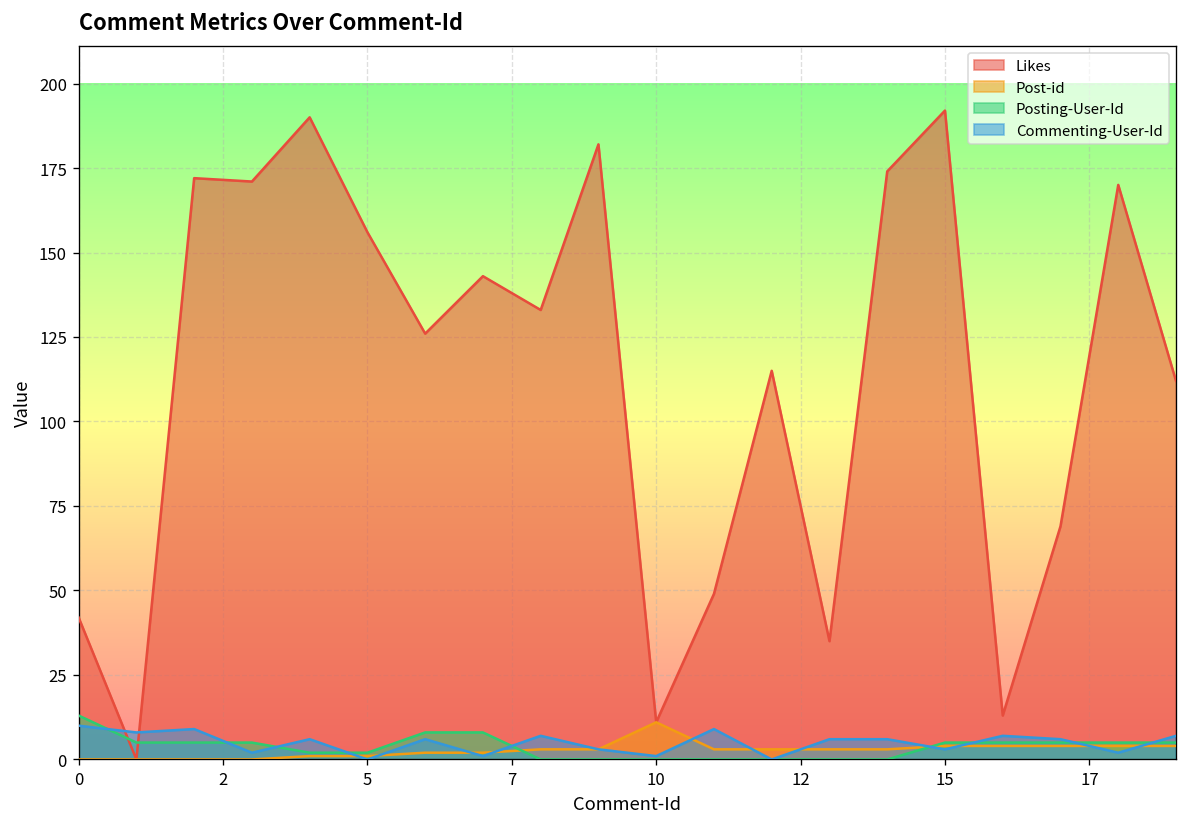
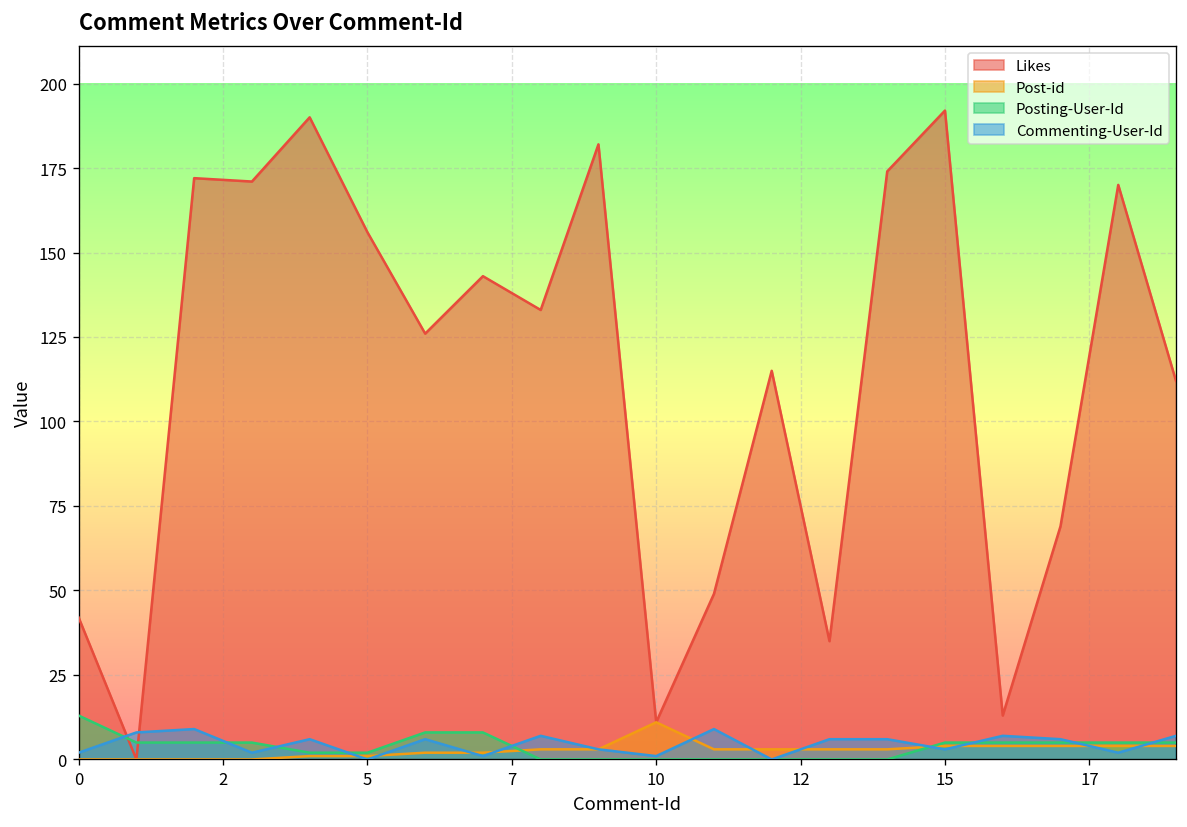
Commenting-User-Id, 0: 10 -> 2
